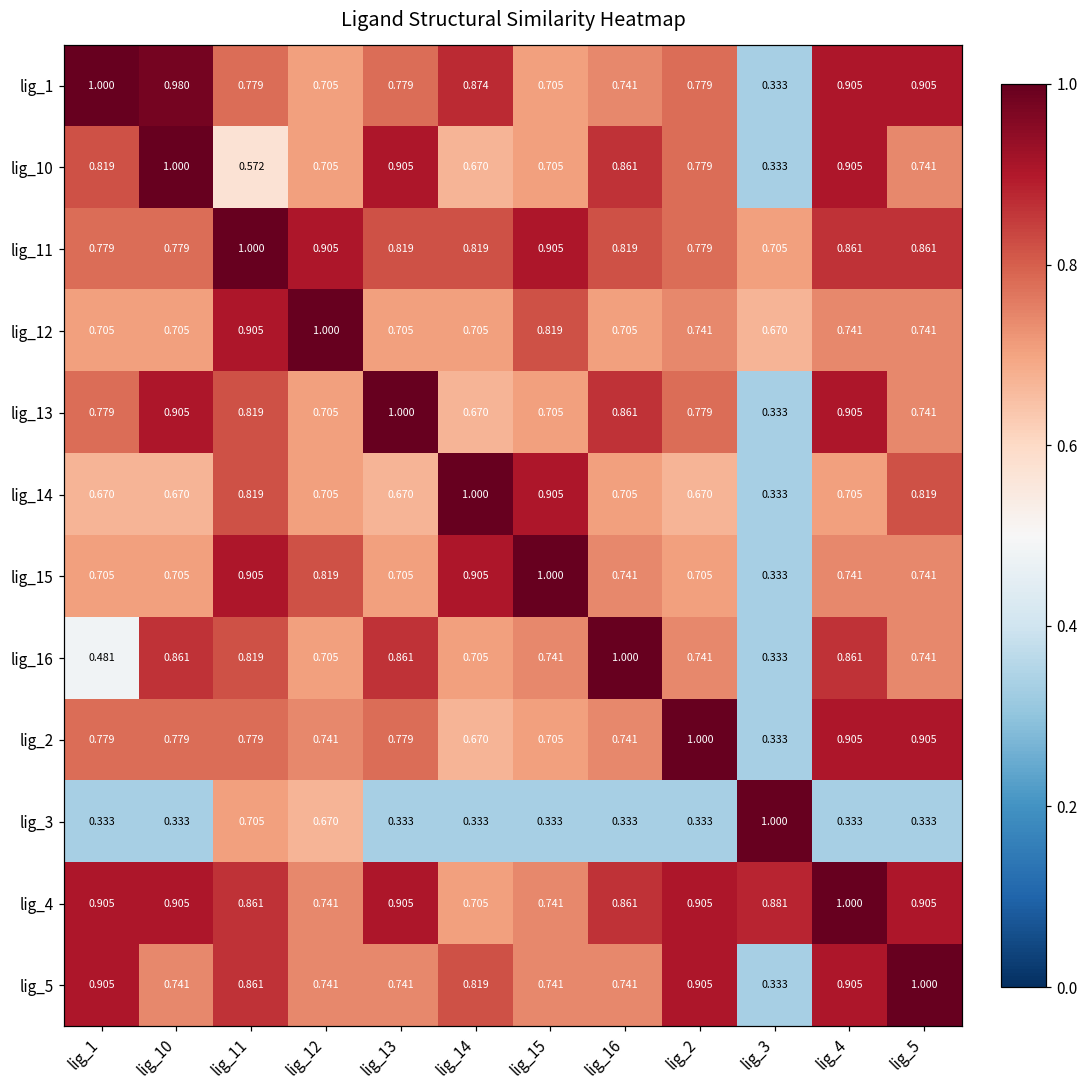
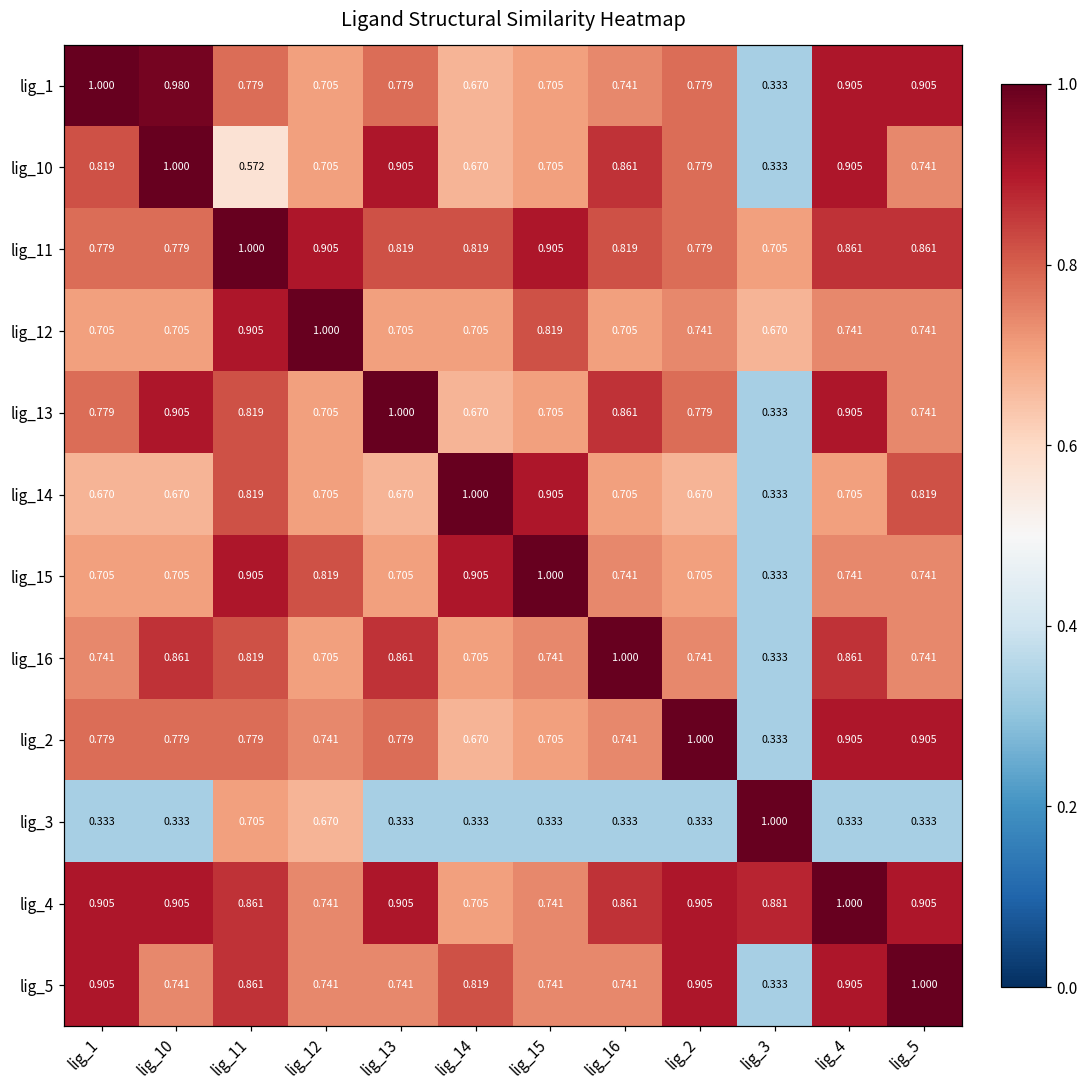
lig_1, lig_14: 0.874 -> 0.670
lig_16, lig_1: 0.481 -> 0.741
